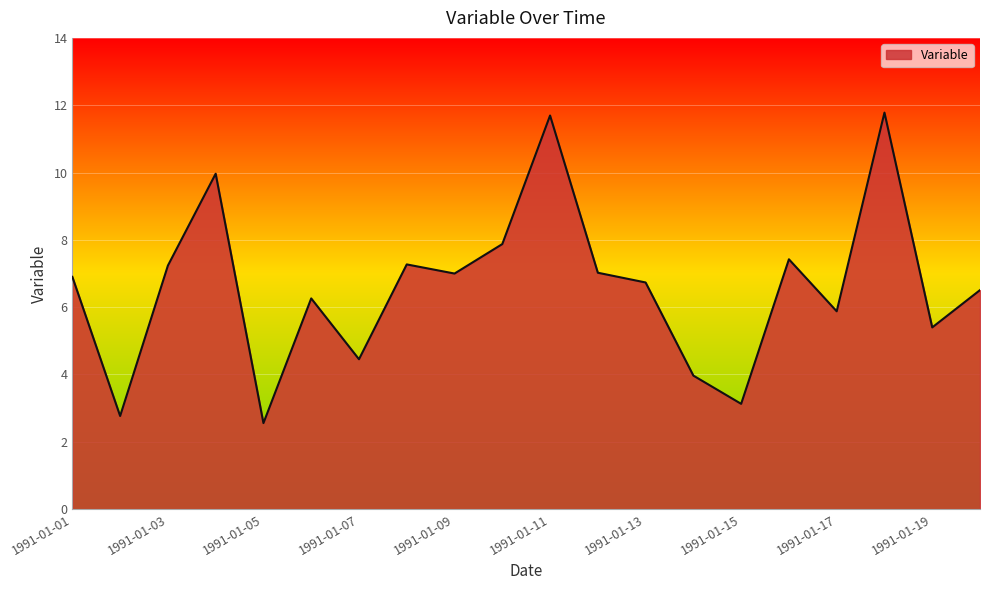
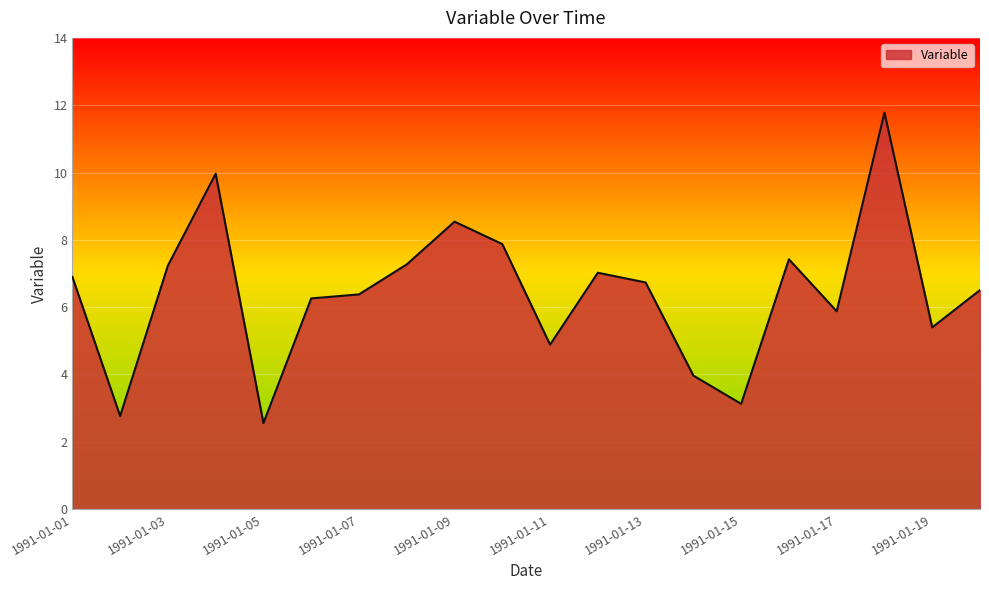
1991-01-07: 4.5 -> 6.4
1991-01-09: 7.0 -> 8.5
1991-01-11: 11.7 -> 4.9
